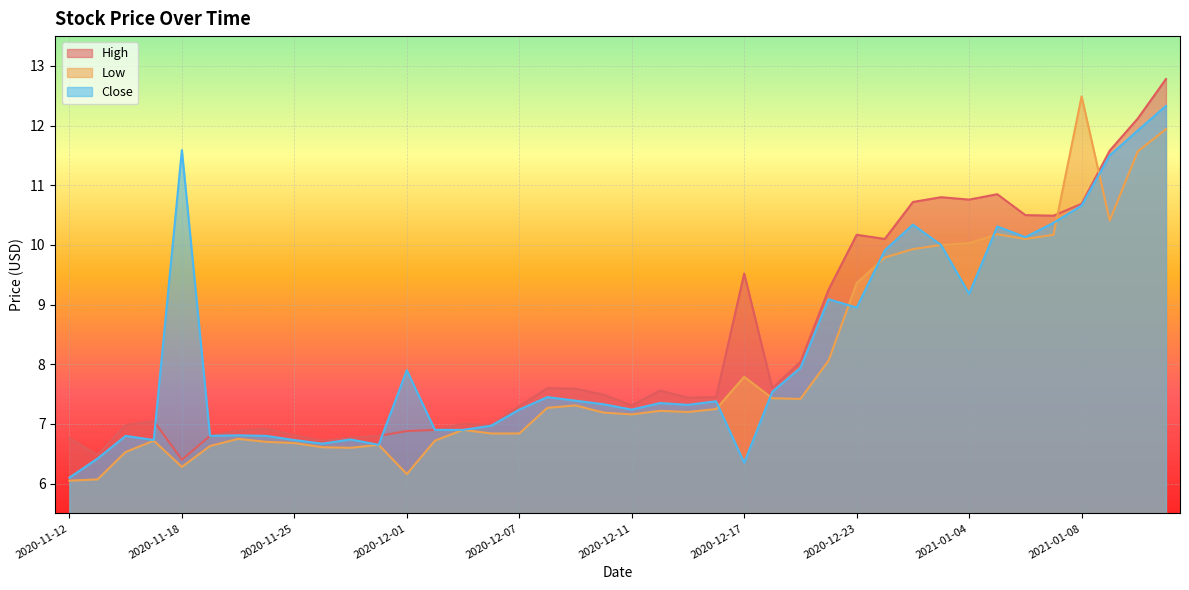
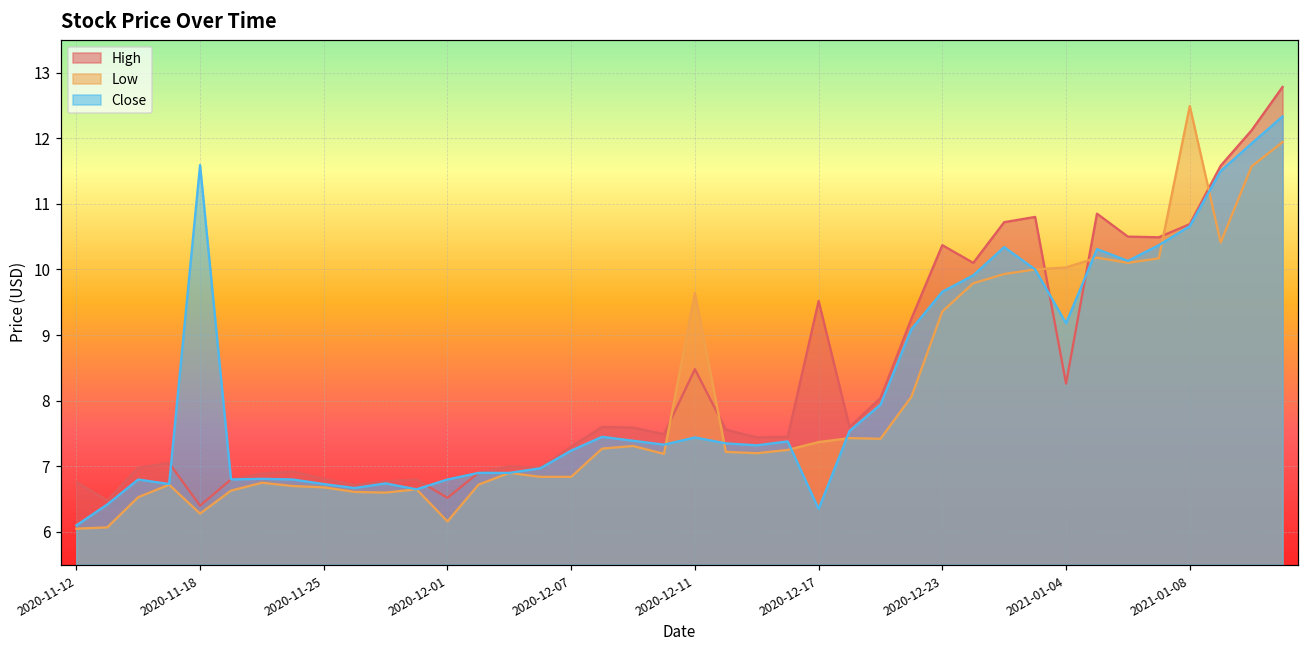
High, 2020-12-01: 6.9 -> 6.5
Close, 2020-12-01: 7.9 -> 6.8
High, 2020-12-11: 7.3 -> 8.5
Low, 2020-12-11: 7.2 -> 9.6
Close, 2020-12-11: 7.2 -> 7.4
Low, 2020-12-17: 7.8 -> 7.4
High, 2020-12-23: 10.2 -> 10.4
Close, 2020-12-23: 9.0 -> 9.7
High, 2021-01-04: 10.8 -> 8.3
